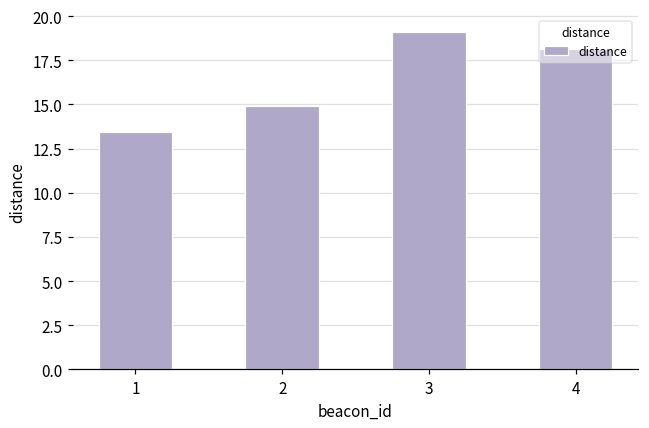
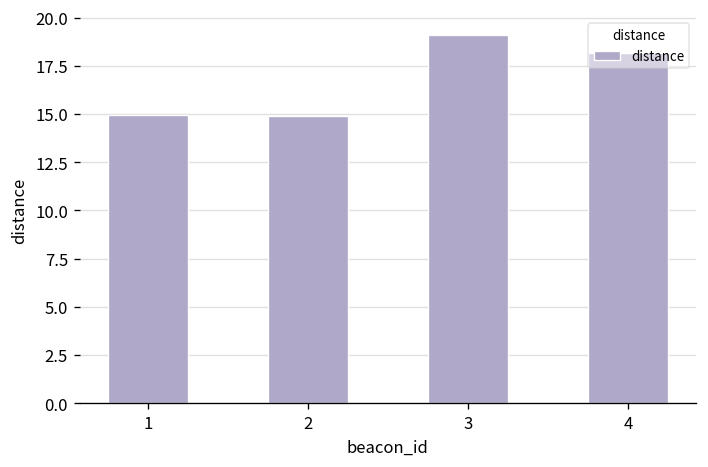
1: 13.5 -> 14.9
